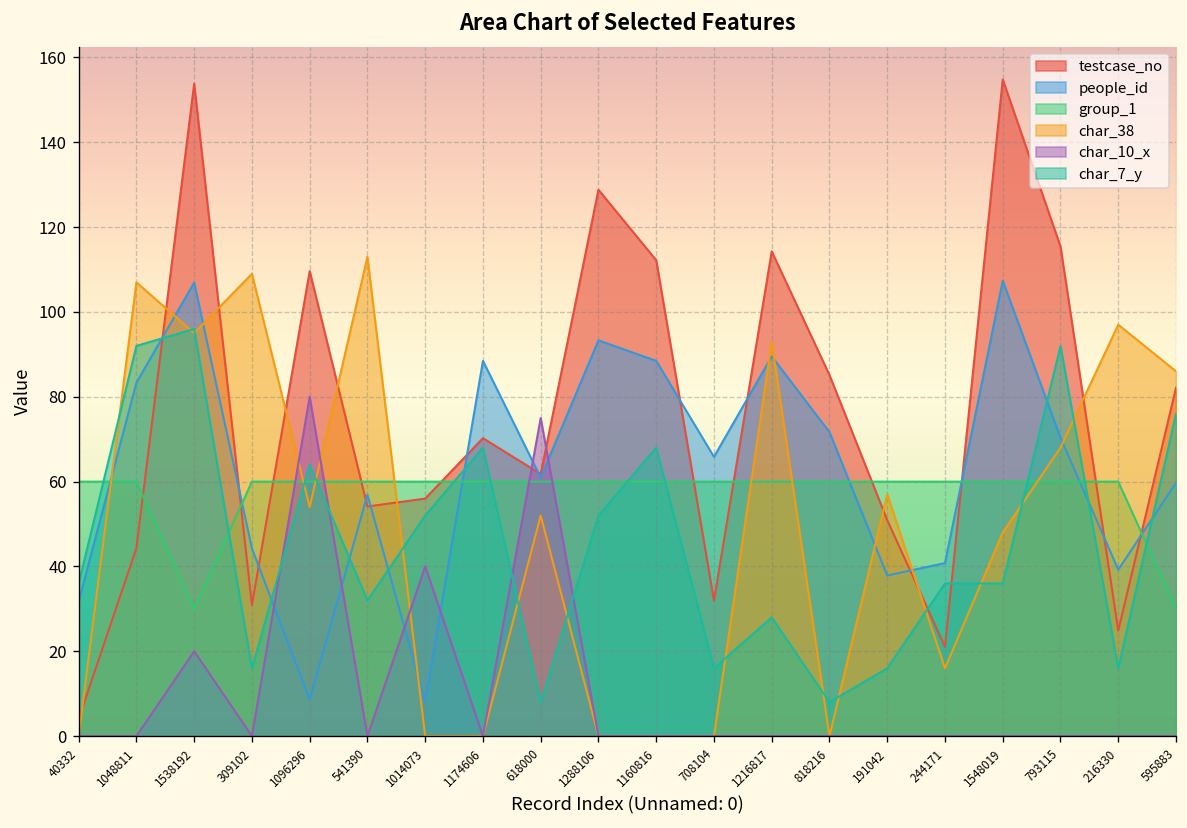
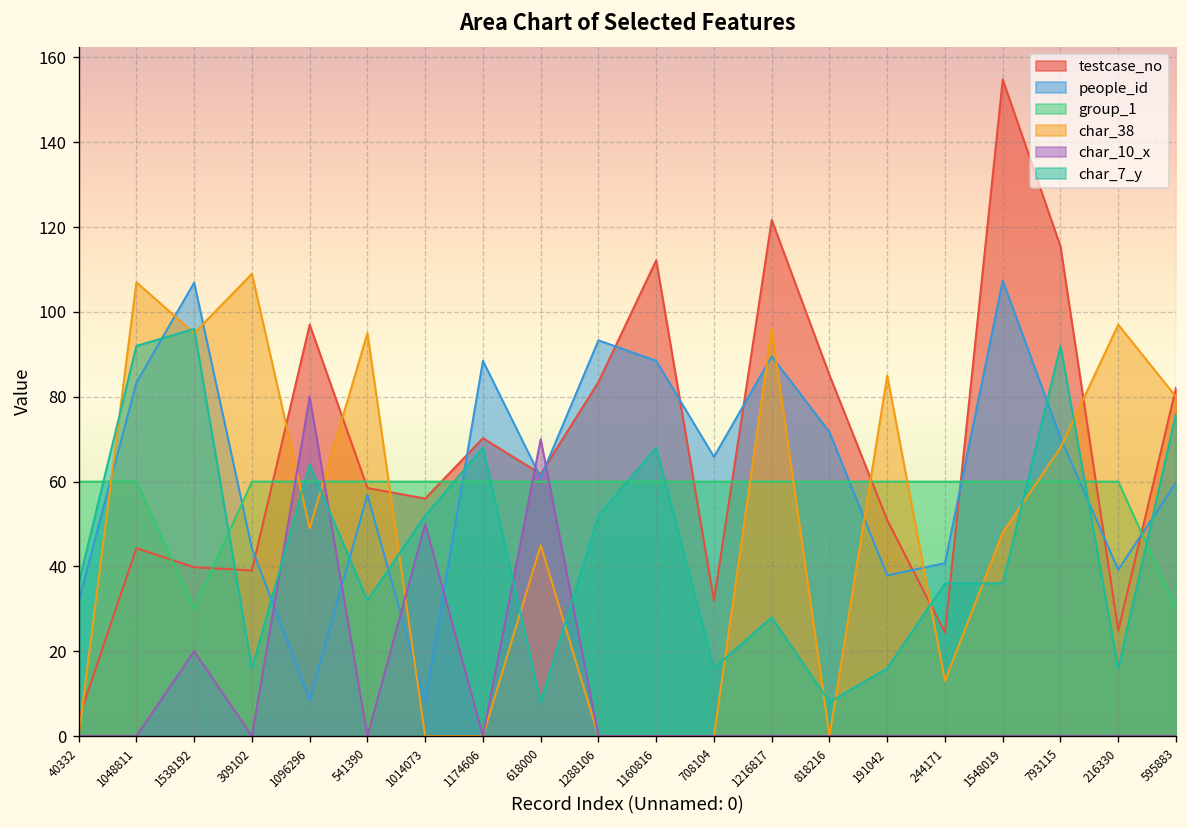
testcase_no, 1538192: 154 -> 40
testcase_no, 309102: 31 -> 39
testcase_no, 1096296: 110 -> 97
char_38, 1096296: 54 -> 49
testcase_no, 541390: 54 -> 58
char_38, 541390: 113 -> 95
char_10_x, 1014073: 40 -> 50
char_38, 618000: 52 -> 45
char_10_x, 618000: 75 -> 70
testcase_no, 1288106: 129 -> 83
testcase_no, 1216817: 114 -> 122
char_38, 1216817: 93 -> 96
char_38, 191042: 57 -> 85
testcase_no, 244171: 21 -> 24
char_38, 244171: 16 -> 13
char_38, 595883: 86 -> 80
